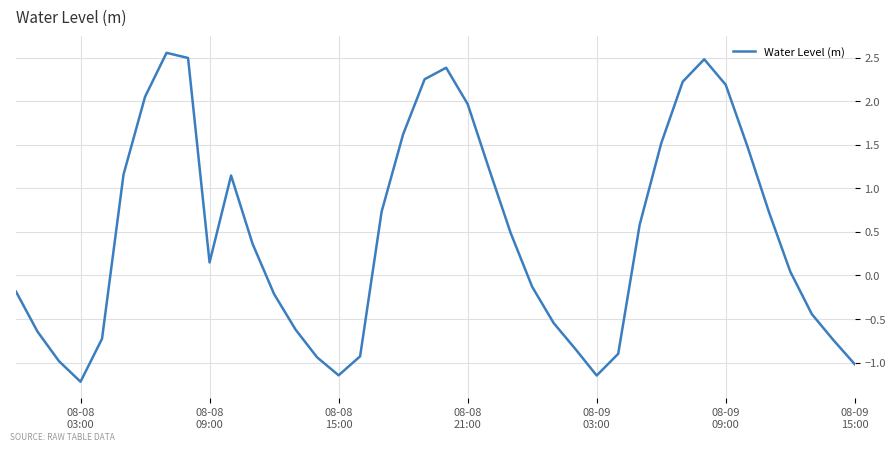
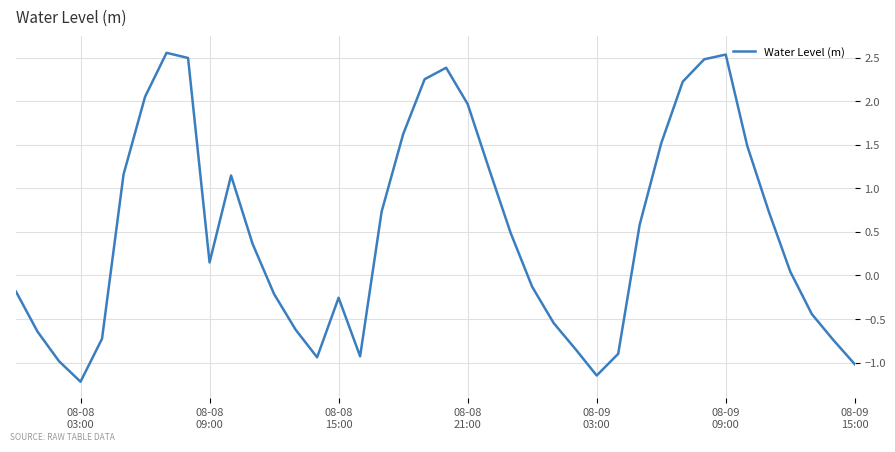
08-08 15:00: -1.1 -> -0.3
08-09 09:00: 2.2 -> 2.5
